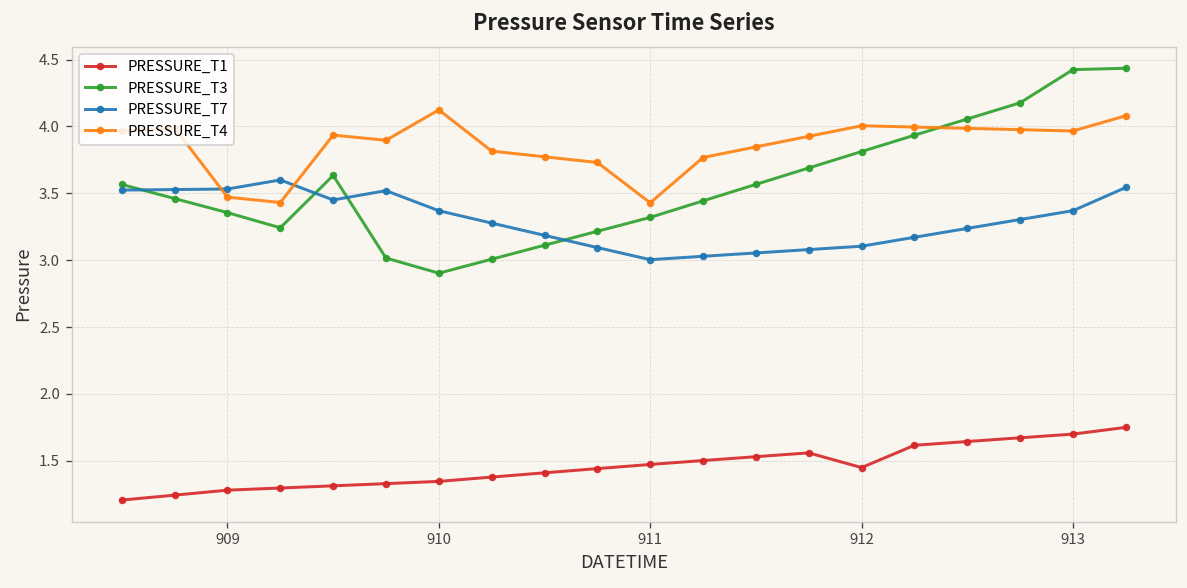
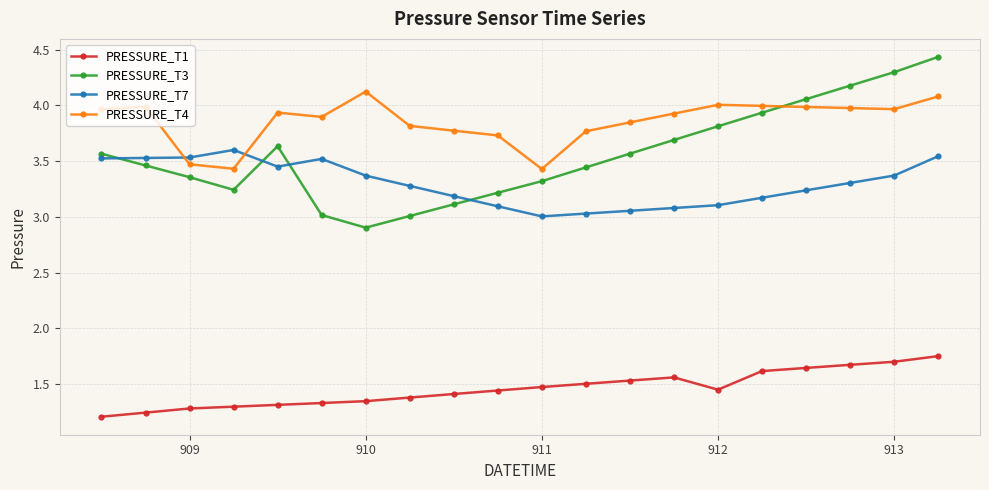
PRESSURE_T3, 913: 4.43 -> 4.30
